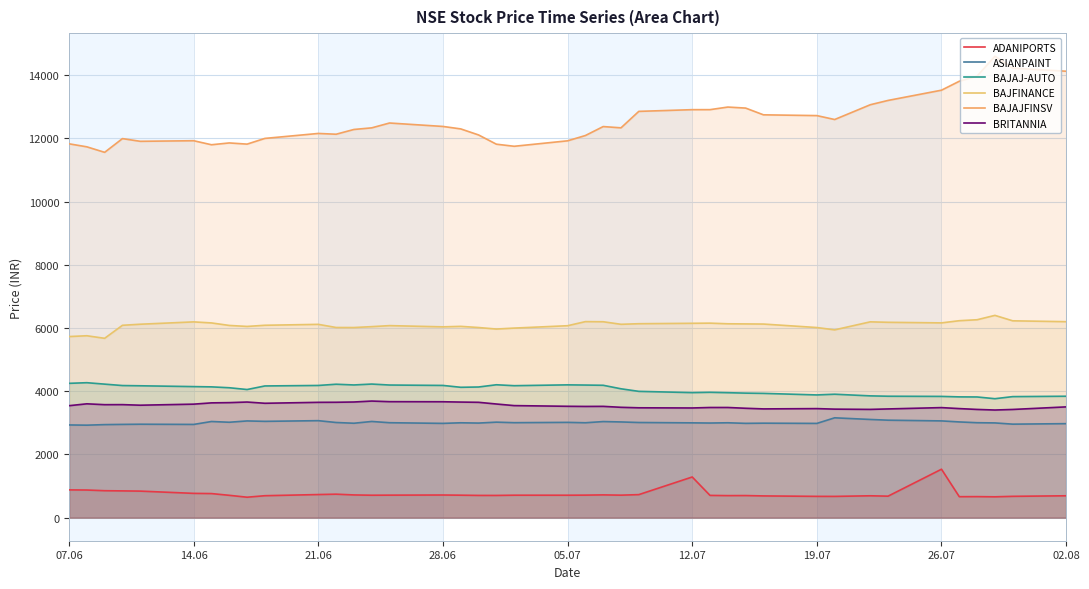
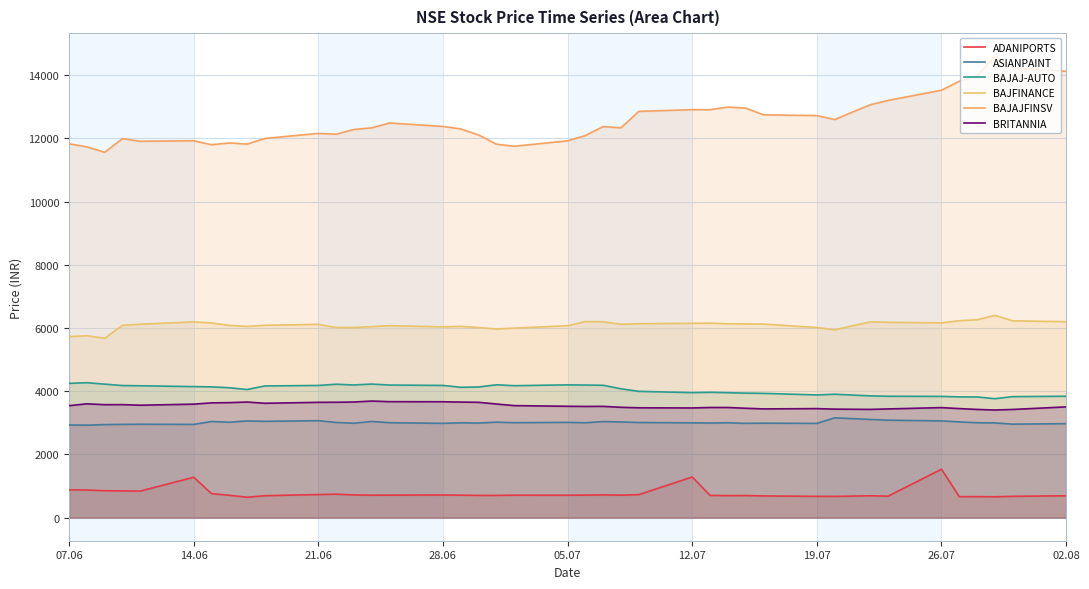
ADANIPORTS, 14.06: 800 -> 1300
